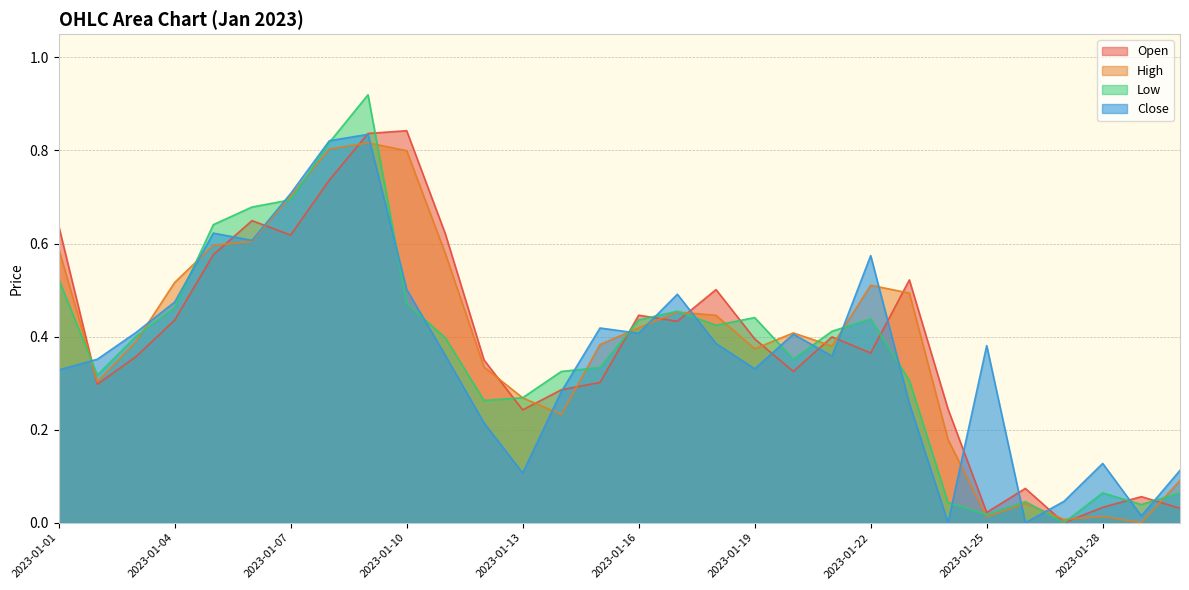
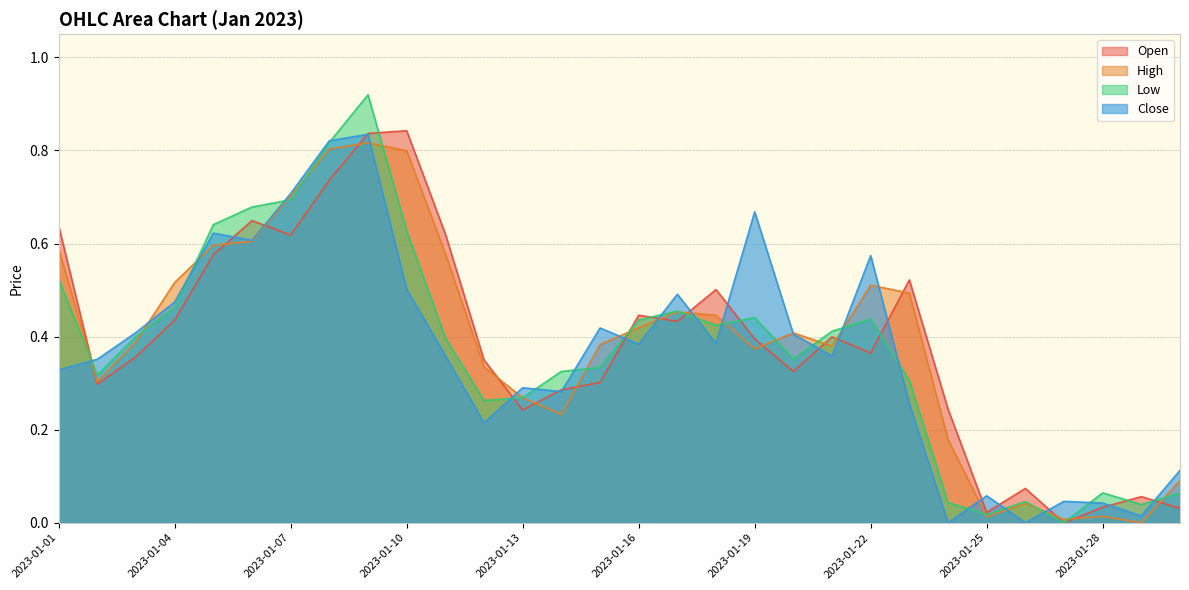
Low, 2023-01-10: 0.47 -> 0.63
Close, 2023-01-13: 0.11 -> 0.29
Close, 2023-01-16: 0.41 -> 0.38
Close, 2023-01-19: 0.33 -> 0.67
Close, 2023-01-25: 0.38 -> 0.06
Close, 2023-01-28: 0.13 -> 0.04
